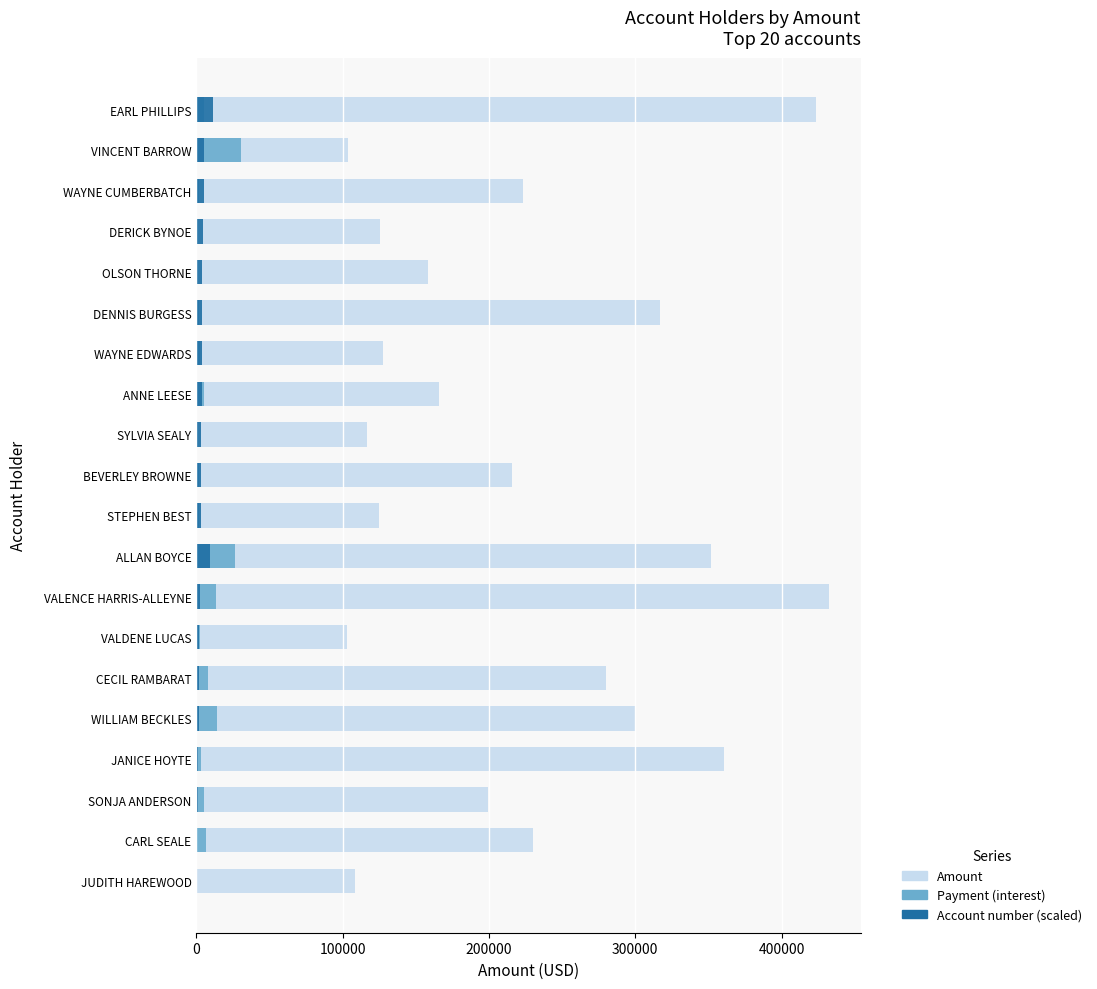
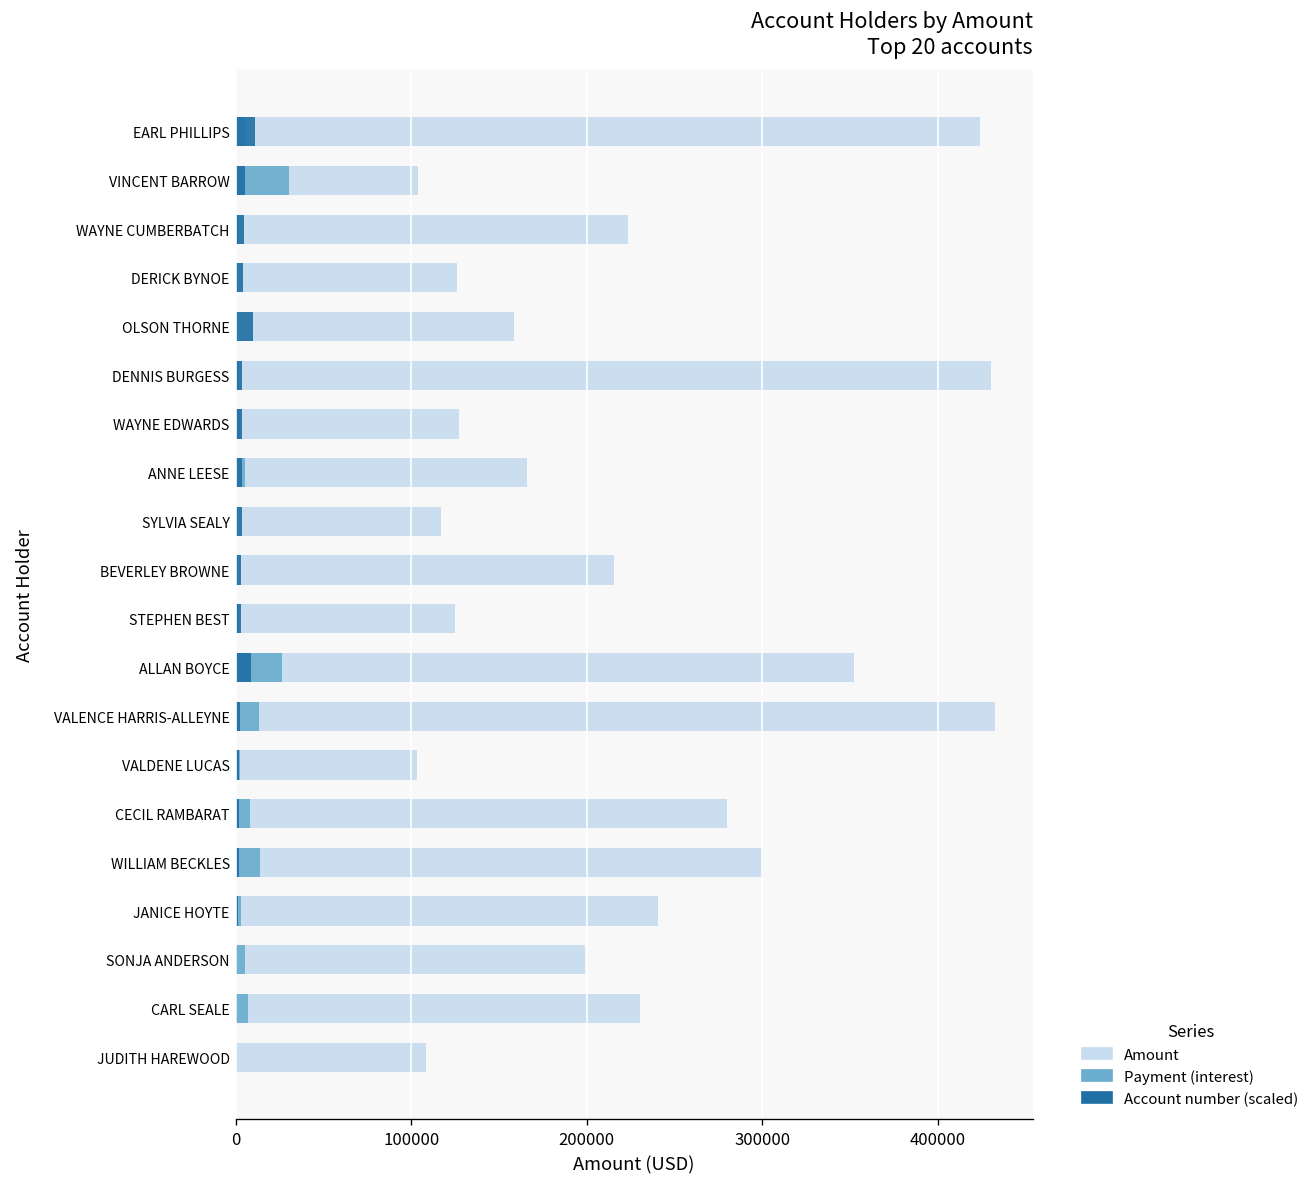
Account number (scaled), OLSON THORNE: 4000 -> 10000
Amount, DENNIS BURGESS: 317000 -> 430000
Amount, JANICE HOYTE: 361000 -> 241000
